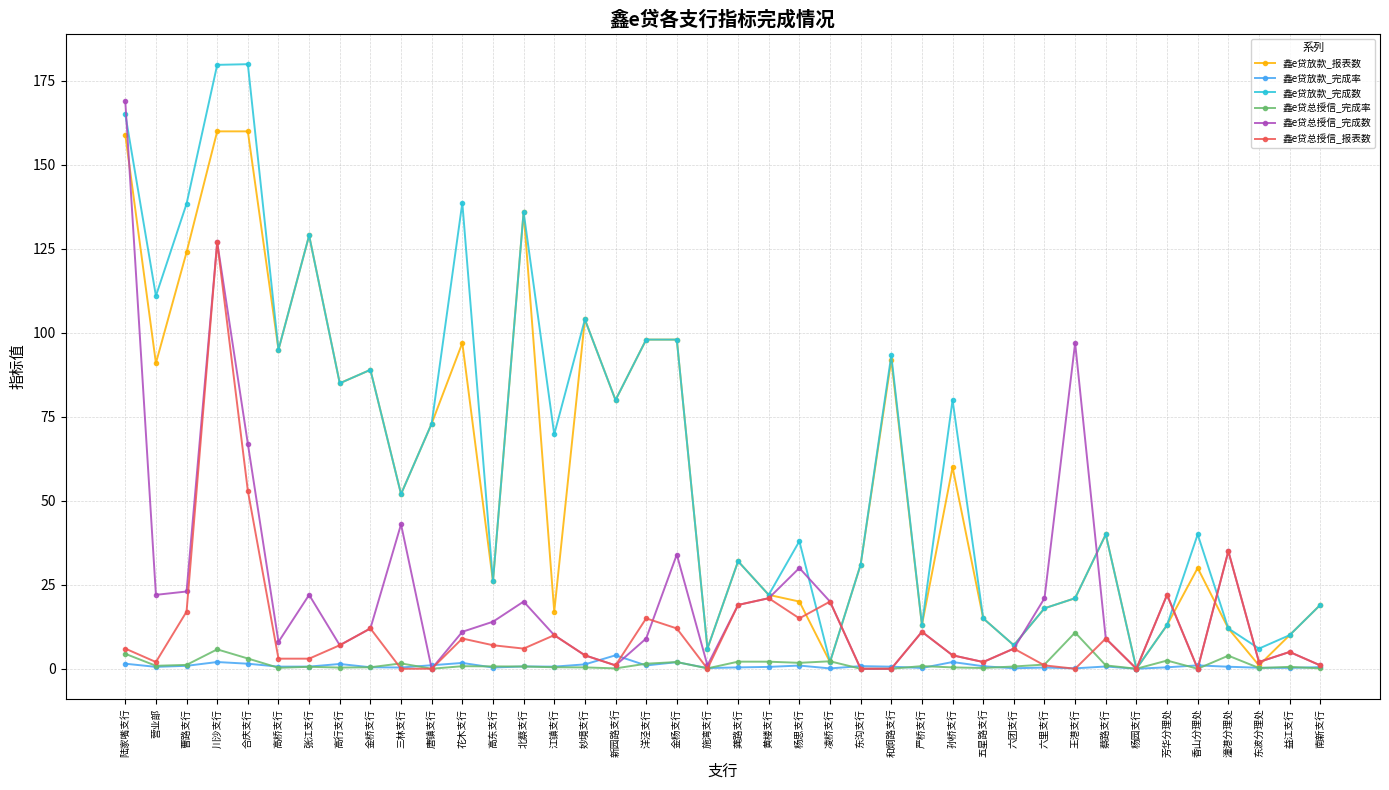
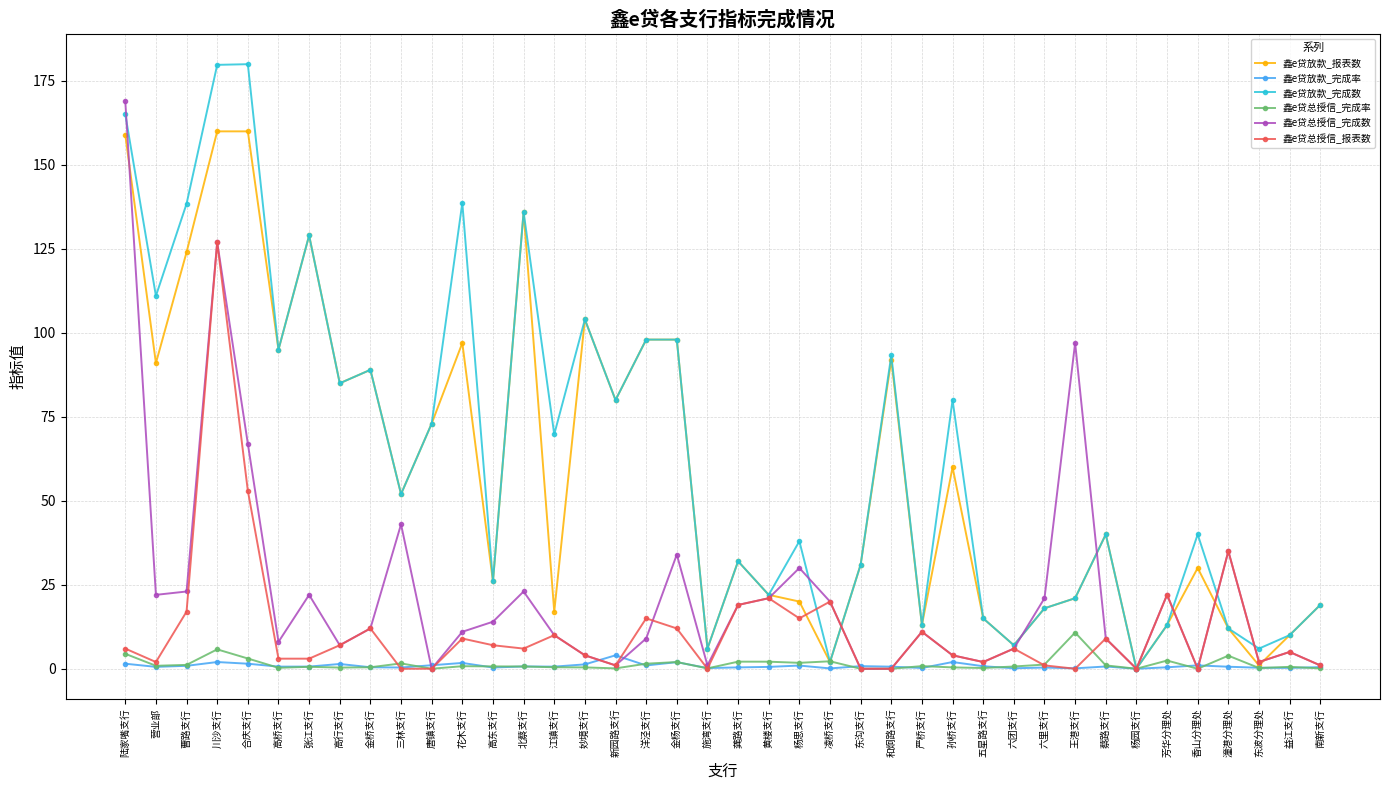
鑫e贷总授信_完成数, 北蔡支行: 20 -> 23
